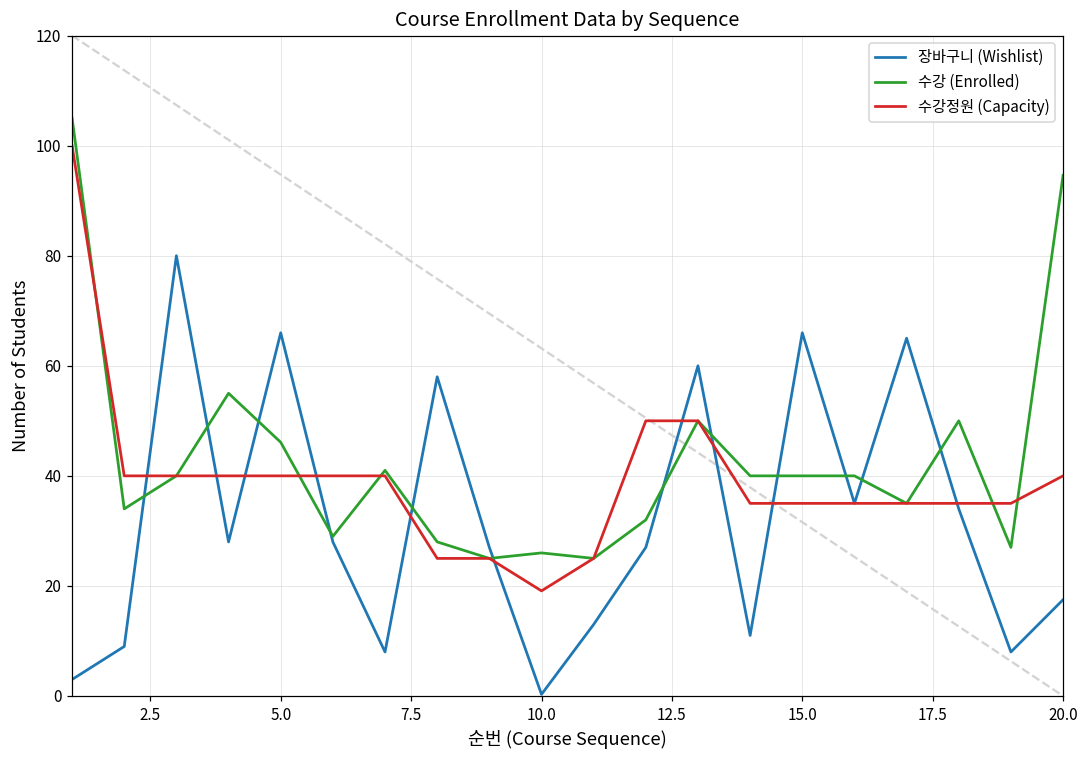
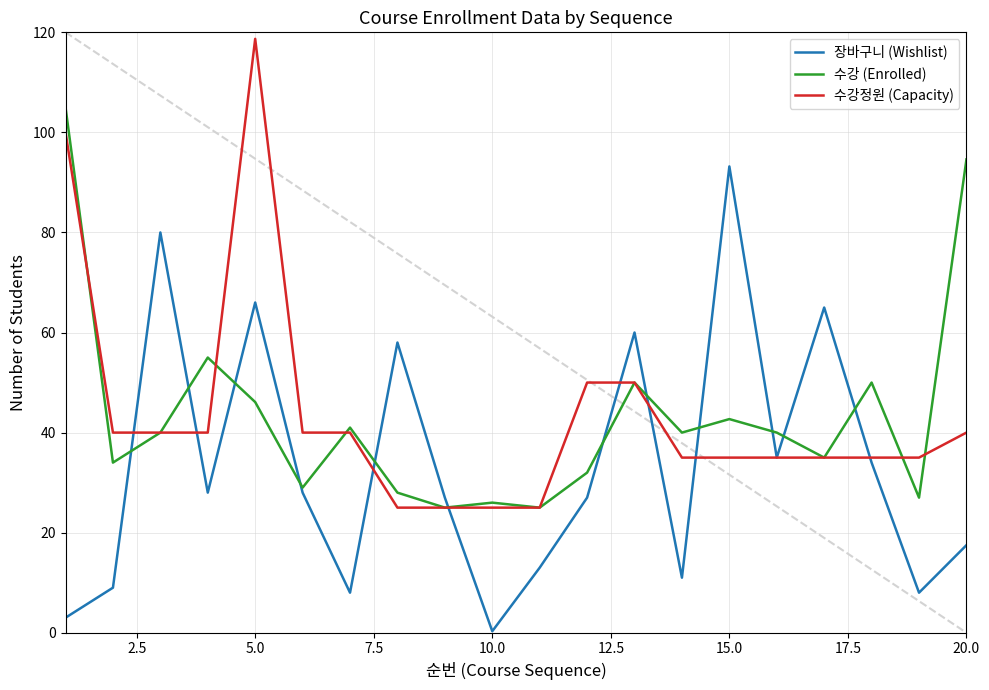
수강정원 (Capacity), 5.0: 40 -> 119
수강정원 (Capacity), 10.0: 19 -> 25
장바구니 (Wishlist), 15.0: 66 -> 93
수강 (Enrolled), 15.0: 40 -> 43
